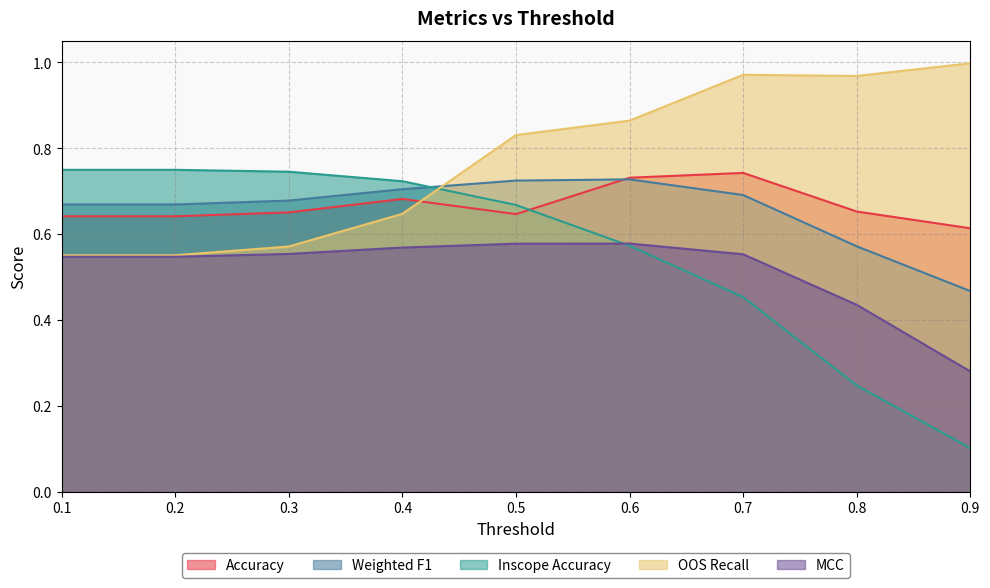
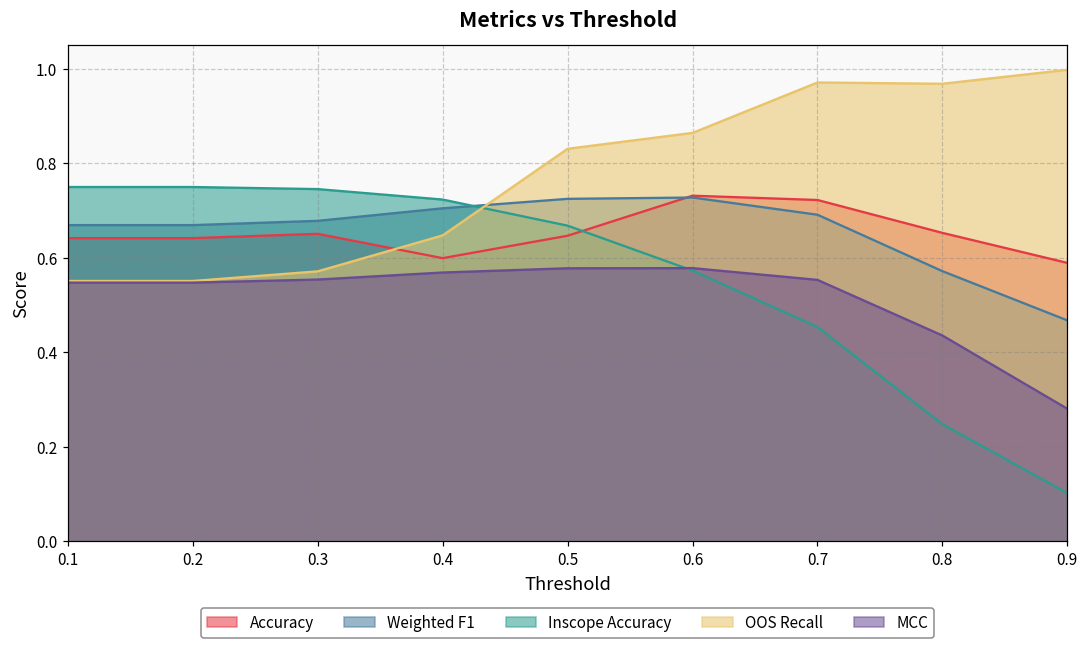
Accuracy, 0.4: 0.68 -> 0.60
Accuracy, 0.7: 0.74 -> 0.72
Accuracy, 0.9: 0.61 -> 0.59
